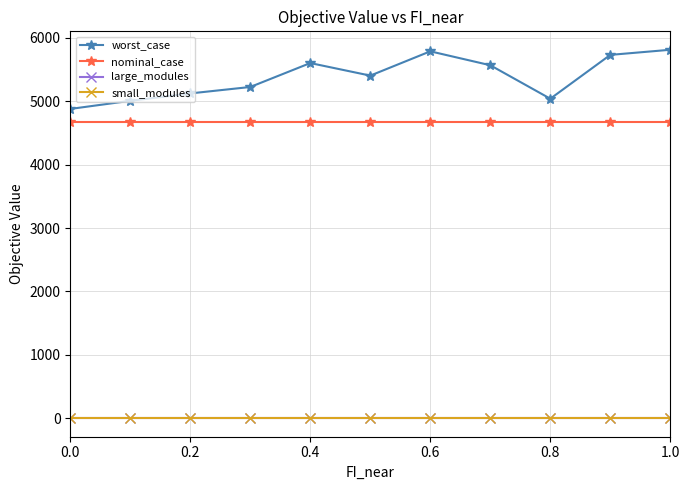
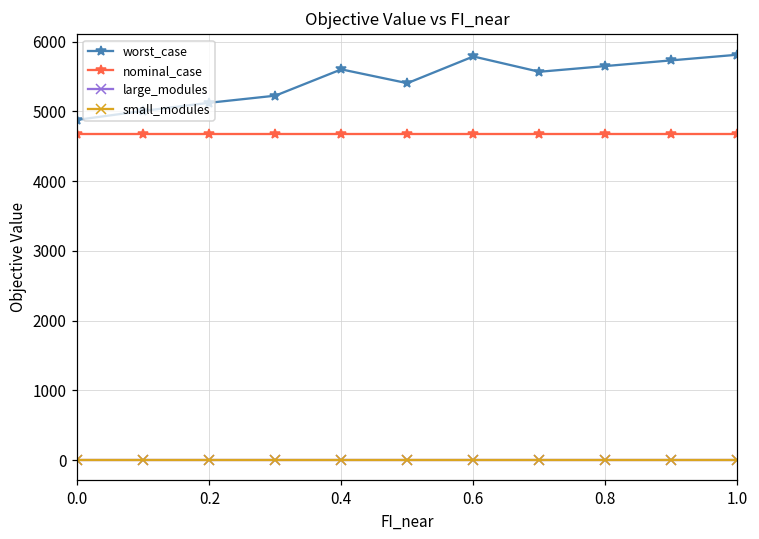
worst_case, 0.8: 5000 -> 5700
